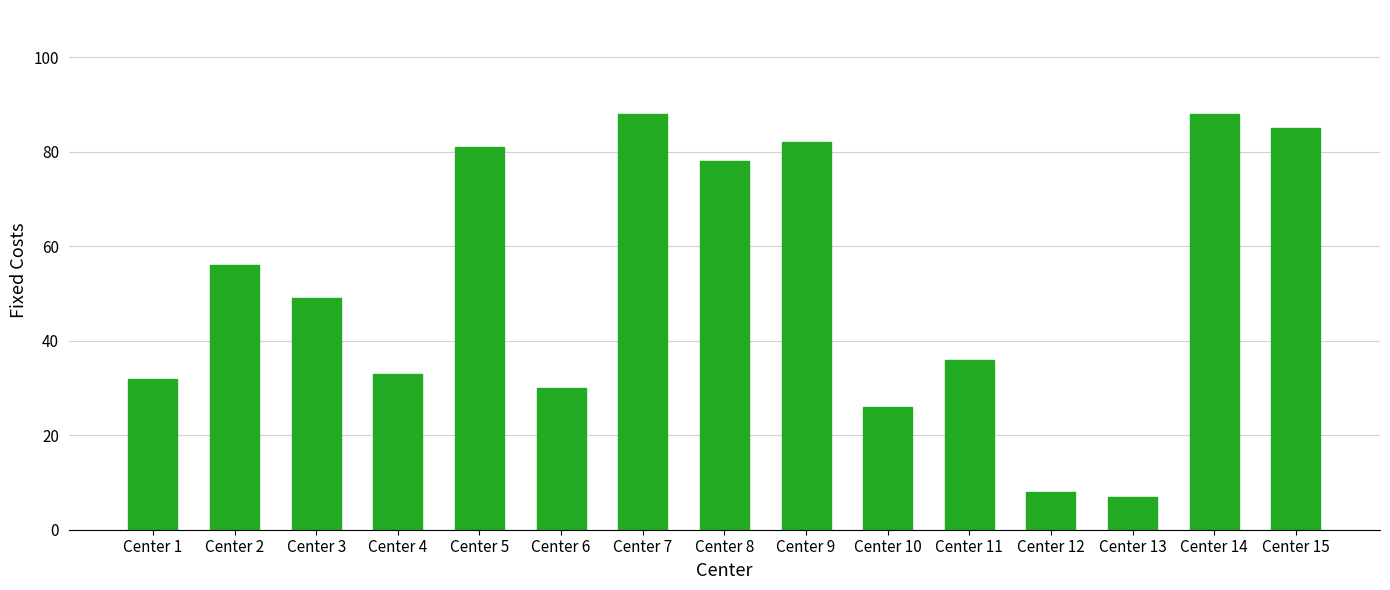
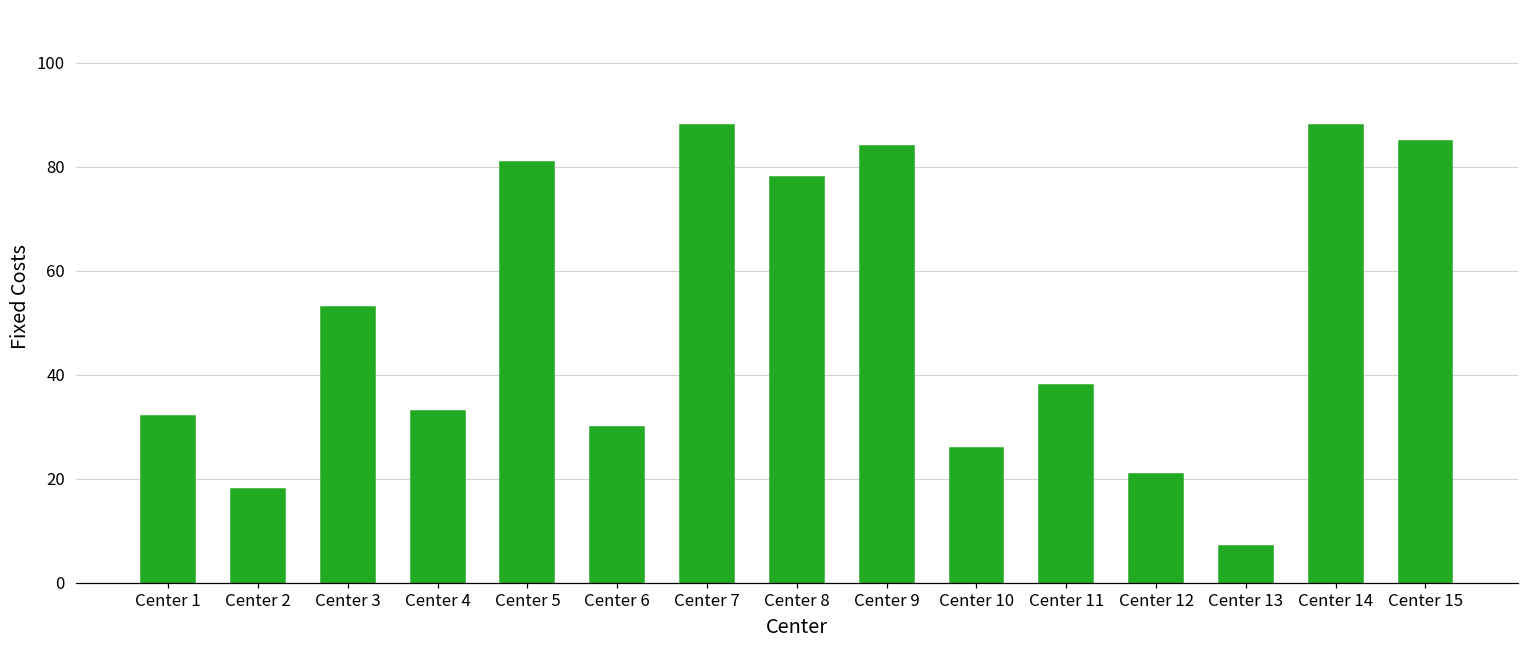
Center 2: 56 -> 18
Center 3: 49 -> 53
Center 9: 82 -> 84
Center 11: 36 -> 38
Center 12: 8 -> 21
